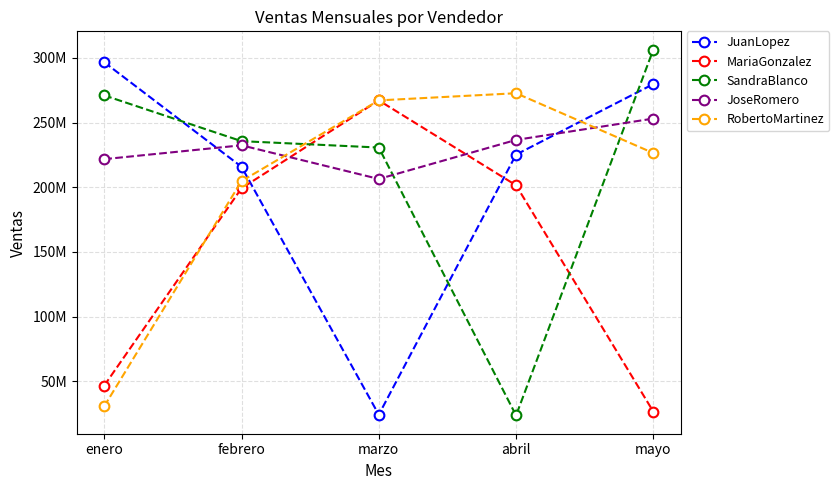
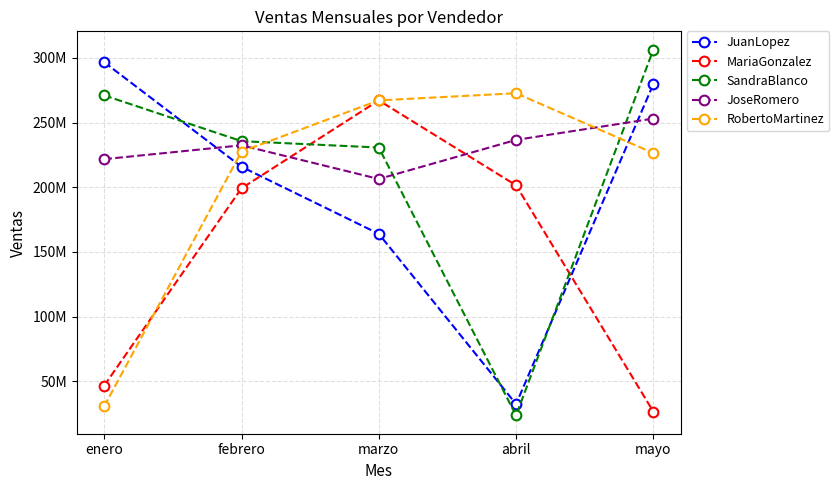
RobertoMartinez, febrero: 205000000 -> 228000000
JuanLopez, marzo: 24000000 -> 164000000
JuanLopez, abril: 225000000 -> 32000000
